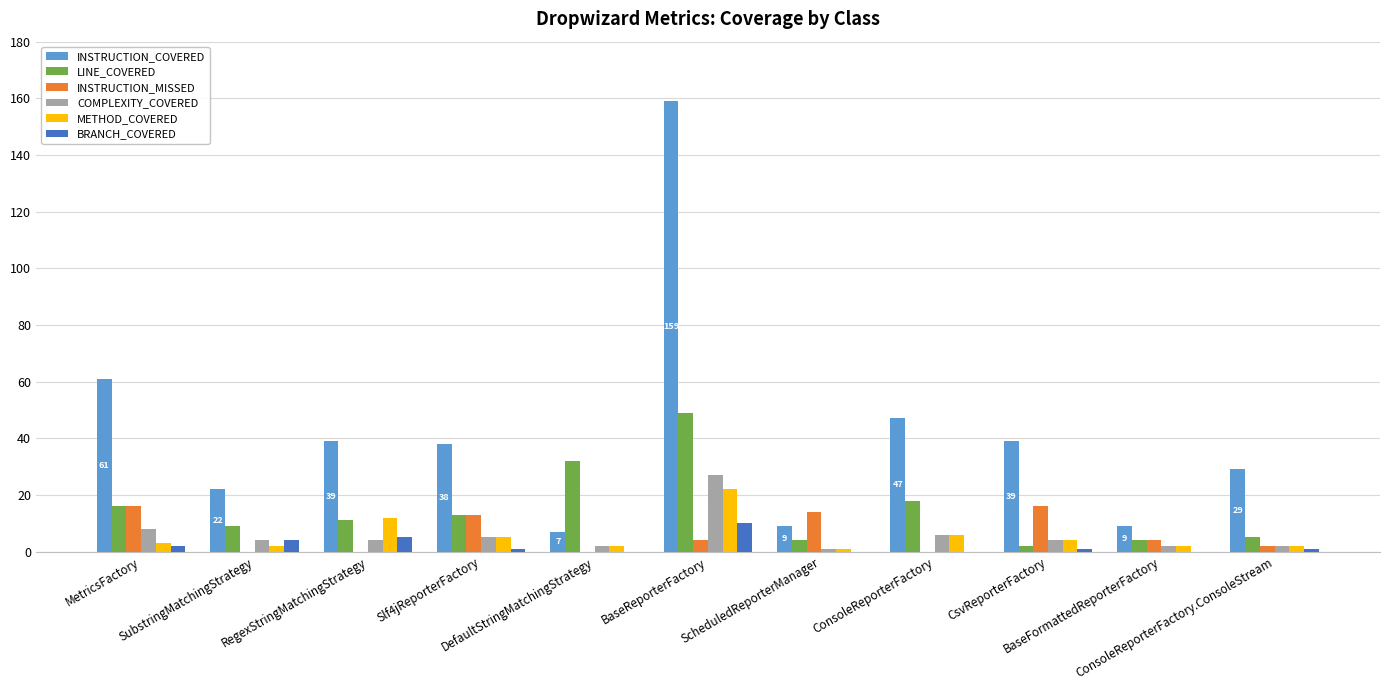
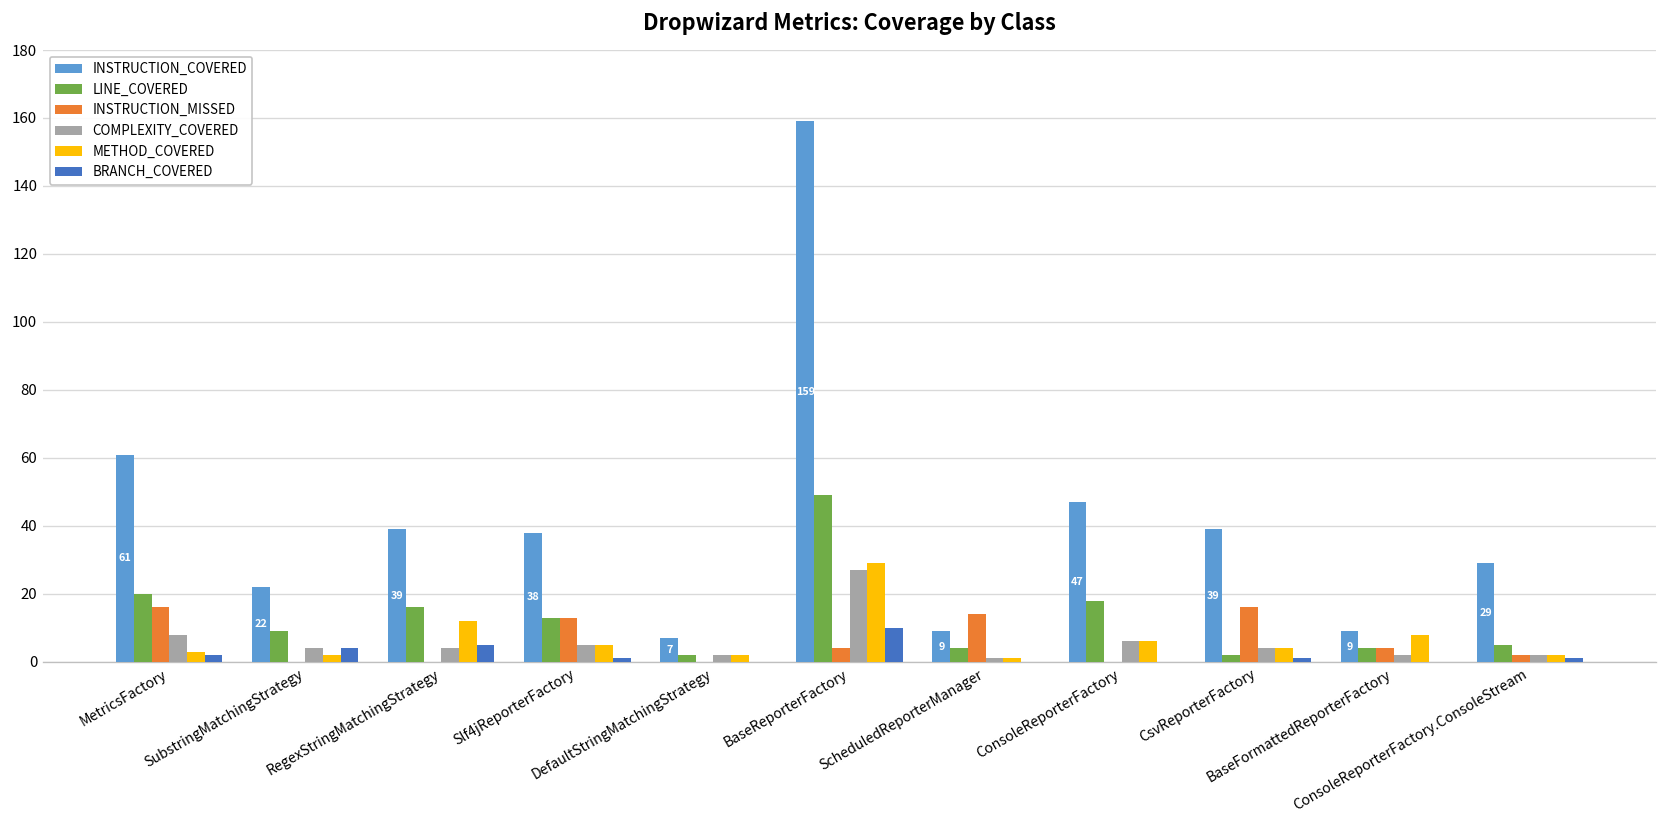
LINE_COVERED, MetricsFactory: 16 -> 20
LINE_COVERED, RegexStringMatchingStrategy: 11 -> 16
LINE_COVERED, DefaultStringMatchingStrategy: 32 -> 2
METHOD_COVERED, BaseReporterFactory: 22 -> 29
METHOD_COVERED, BaseFormattedReporterFactory: 2 -> 8
